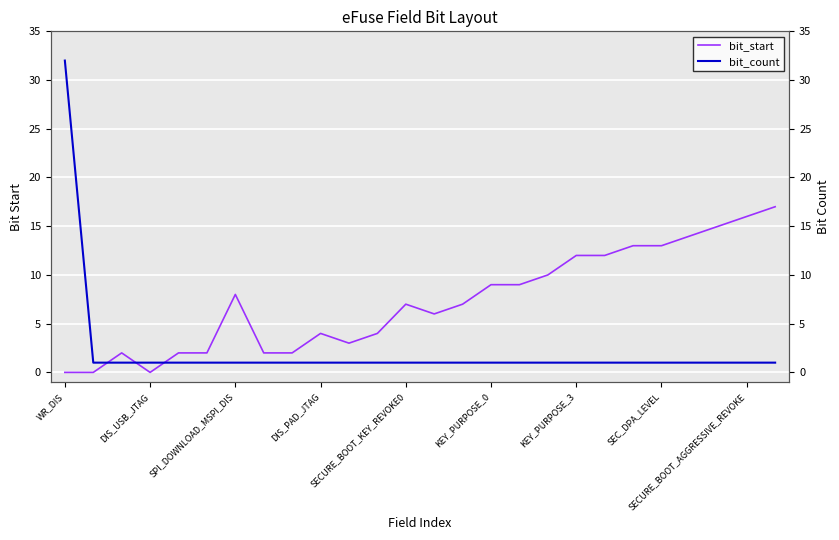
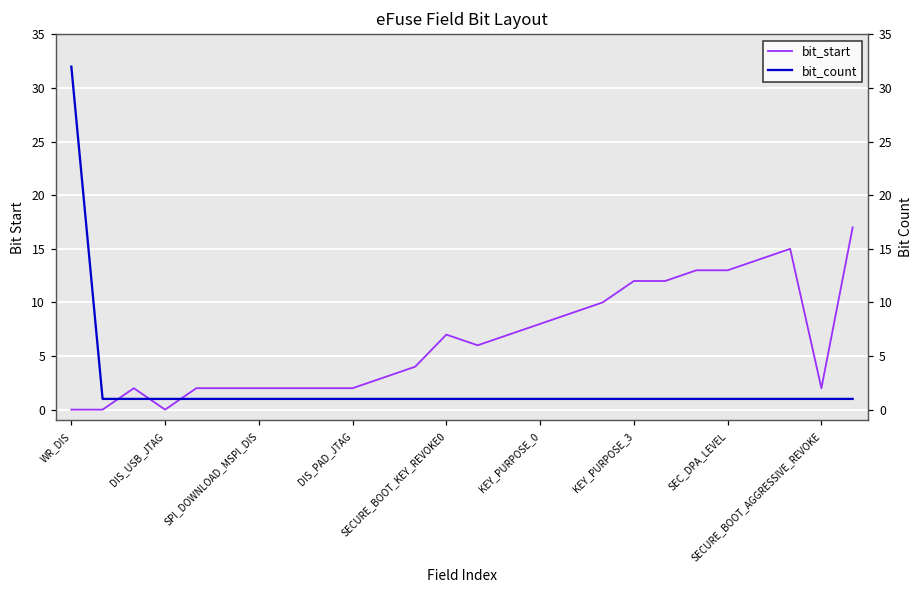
bit_start, SPI_DOWNLOAD_MSPI_DIS: 8 -> 2
bit_start, DIS_PAD_JTAG: 4 -> 2
bit_start, KEY_PURPOSE_0: 9 -> 8
bit_start, SECURE_BOOT_AGGRESSIVE_REVOKE: 16 -> 2
